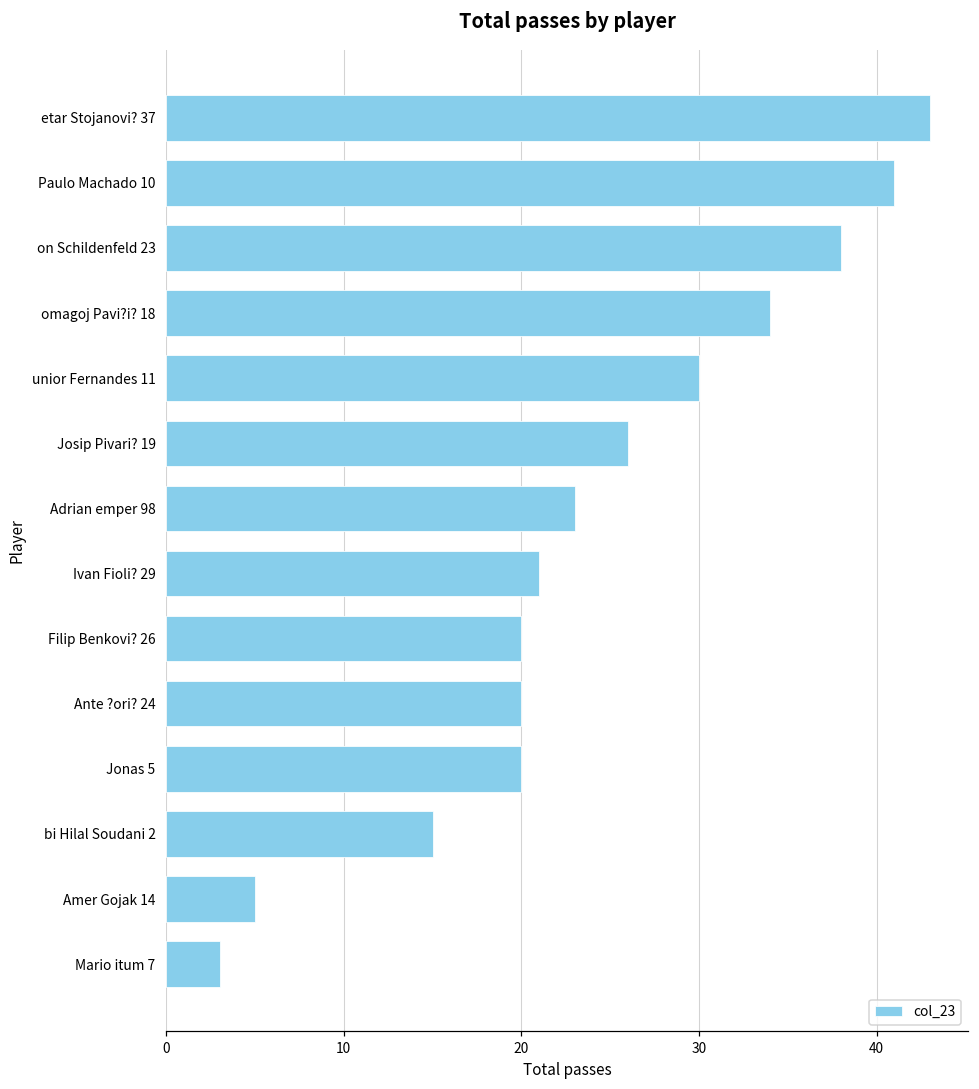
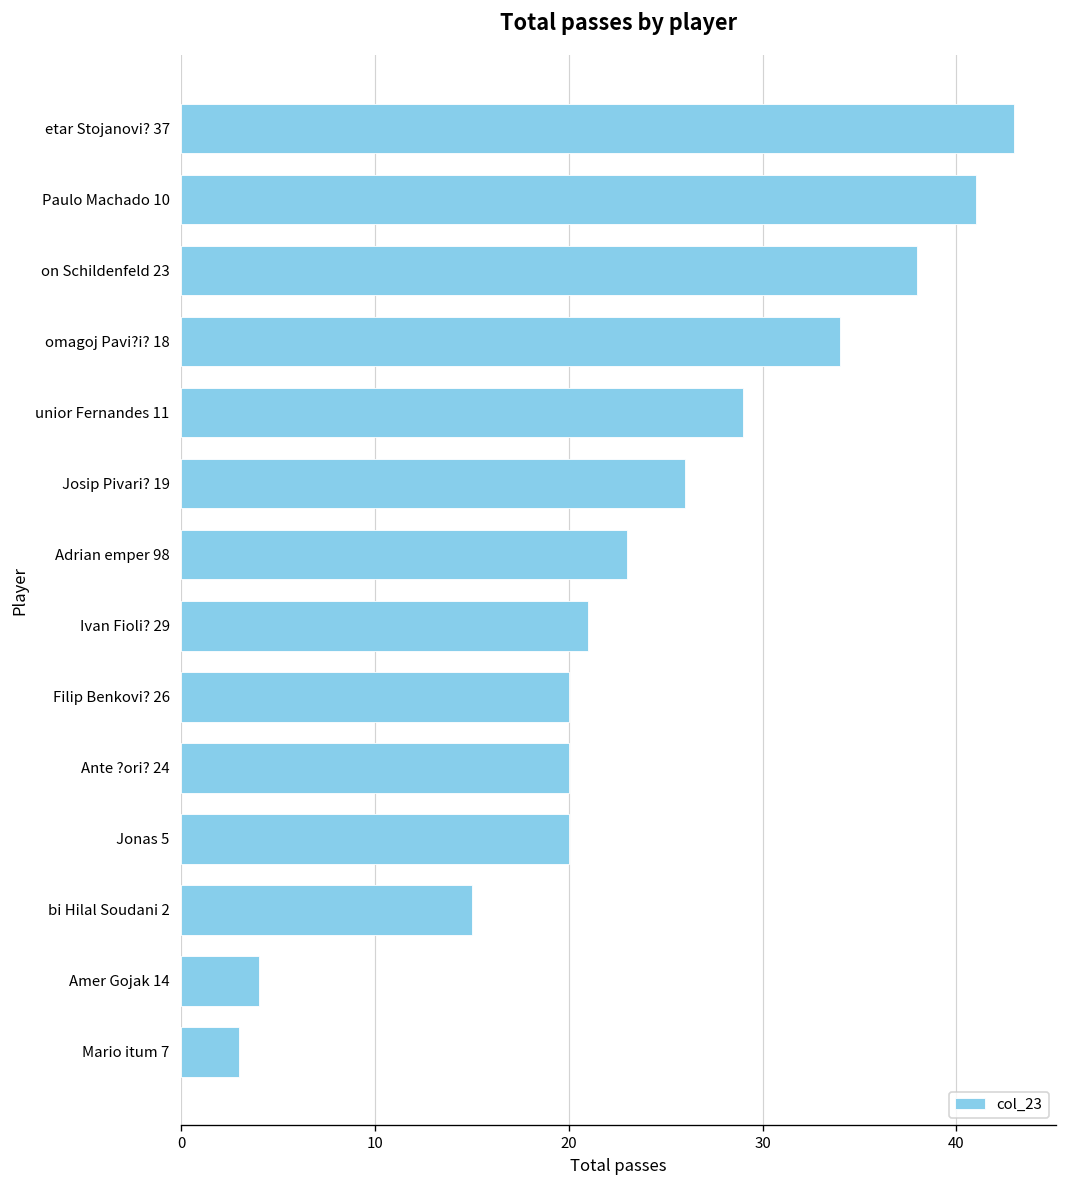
unior Fernandes 11: 30 -> 29
Amer Gojak 14: 5 -> 4
